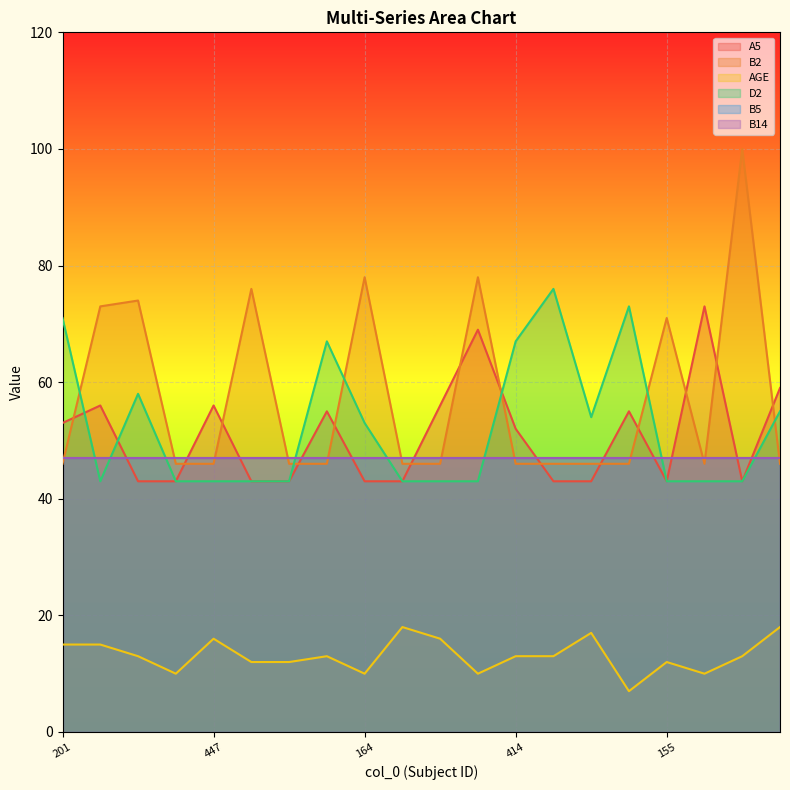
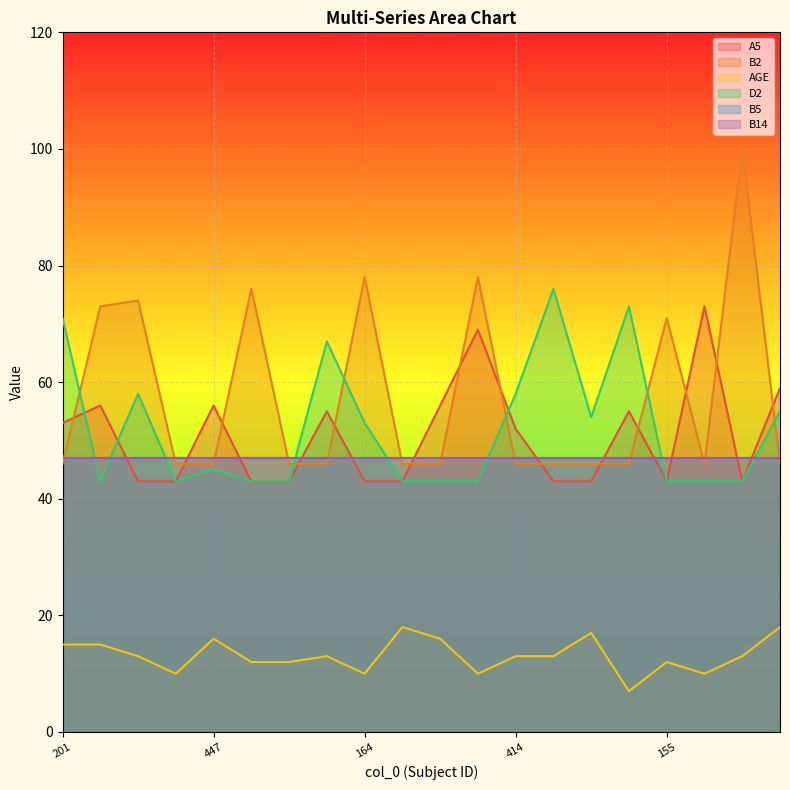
D2, 447: 43 -> 45
D2, 414: 67 -> 58
